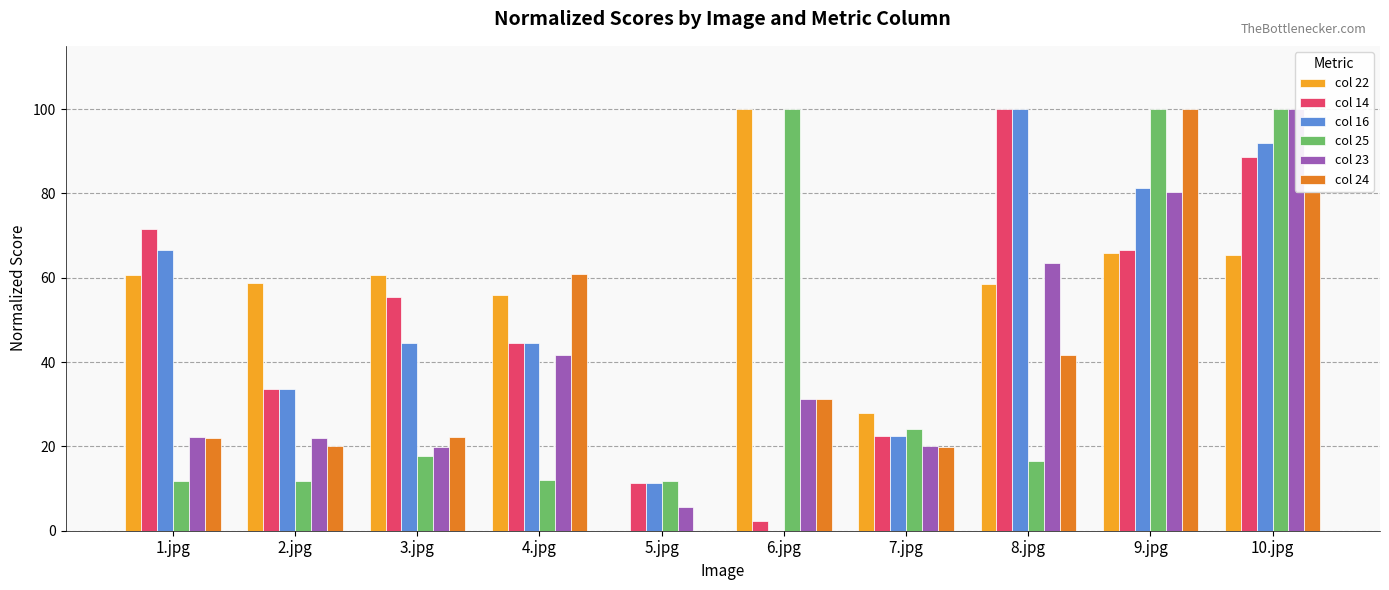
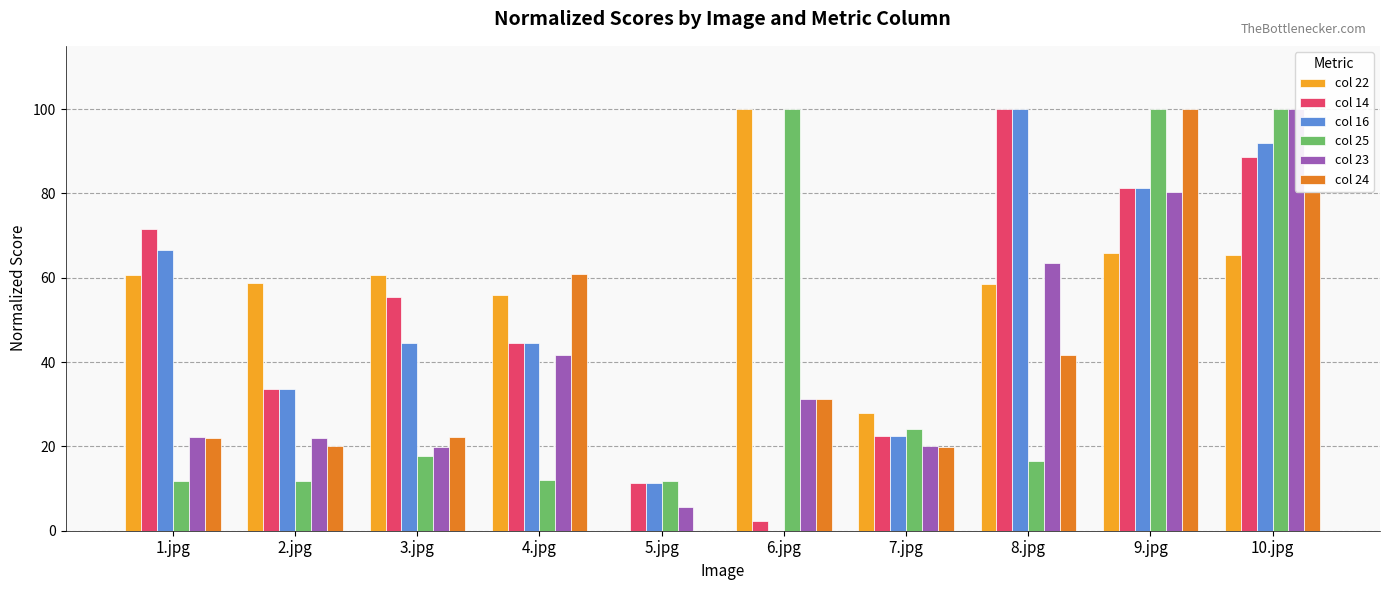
col 14, 9.jpg: 66 -> 81
